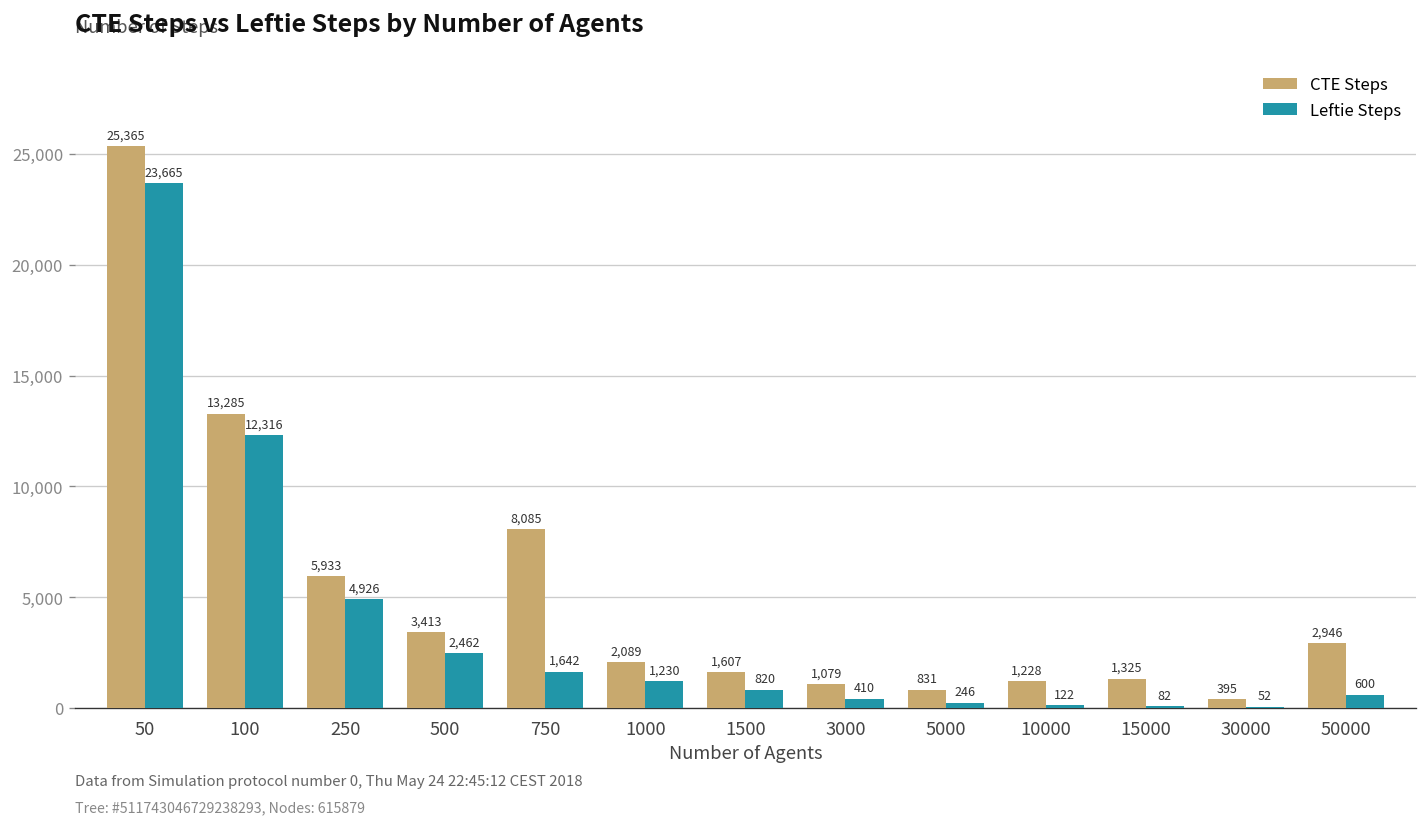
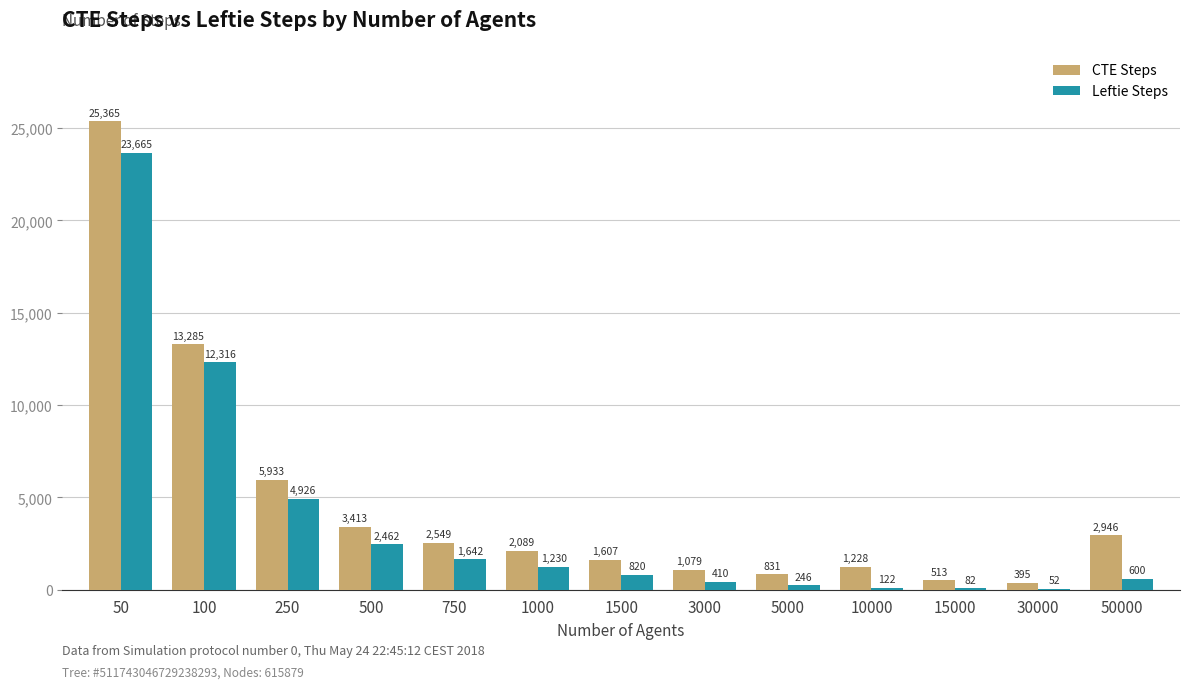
CTE Steps, 750: 8,085 -> 2,549
CTE Steps, 15000: 1,325 -> 513
